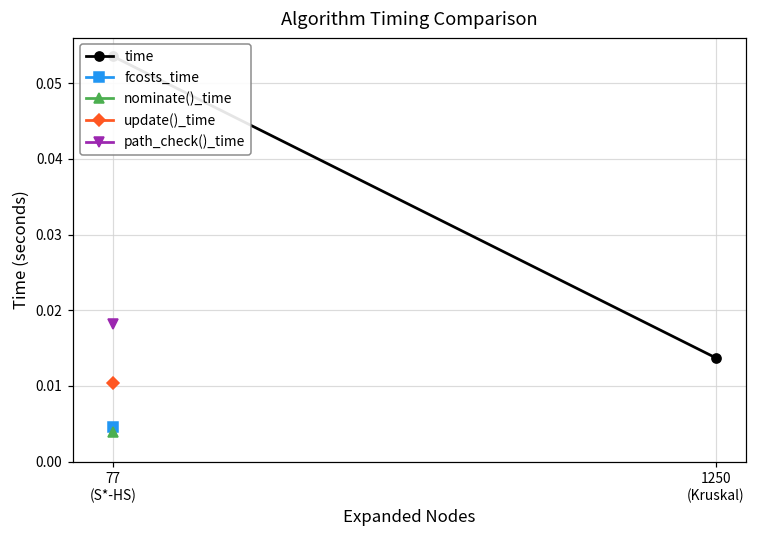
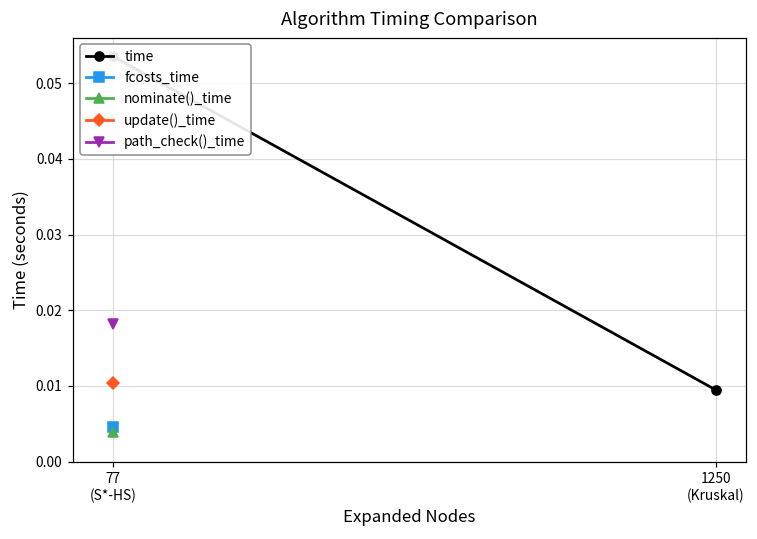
time, 1250 (Kruskal): 0.014 -> 0.009
